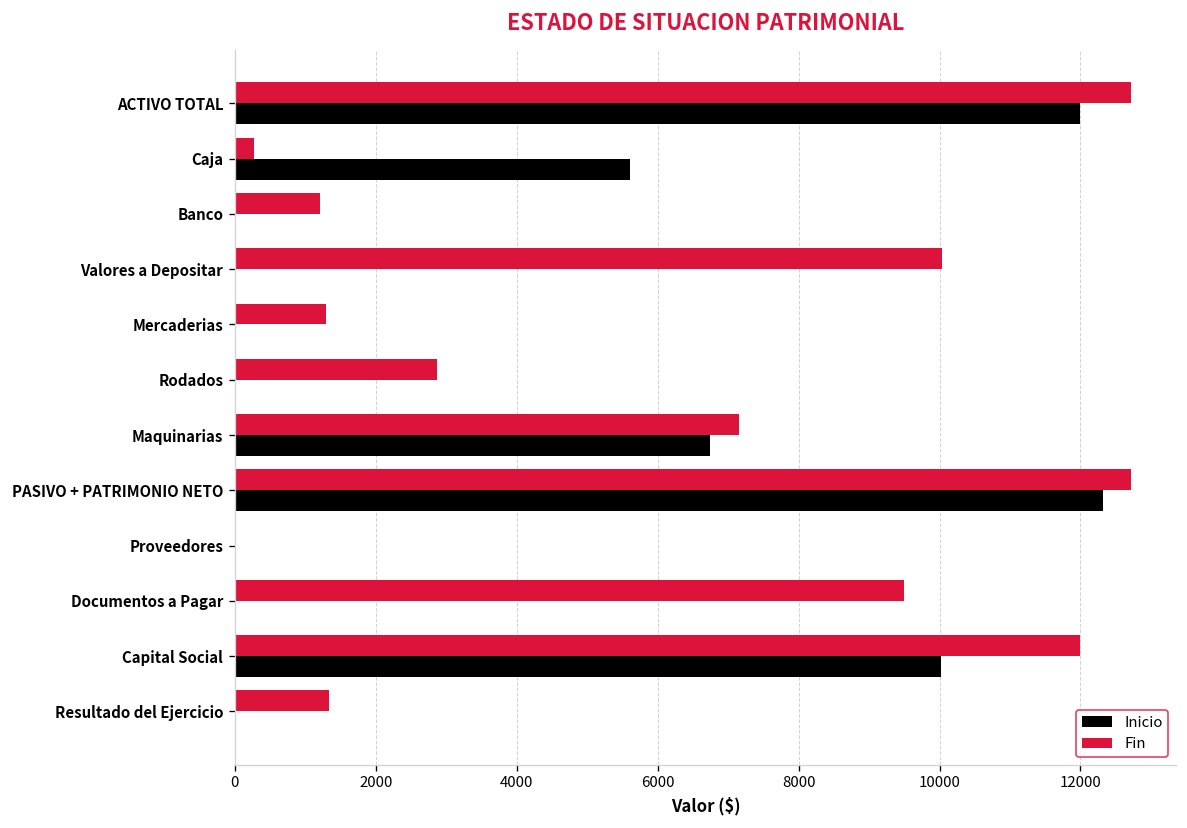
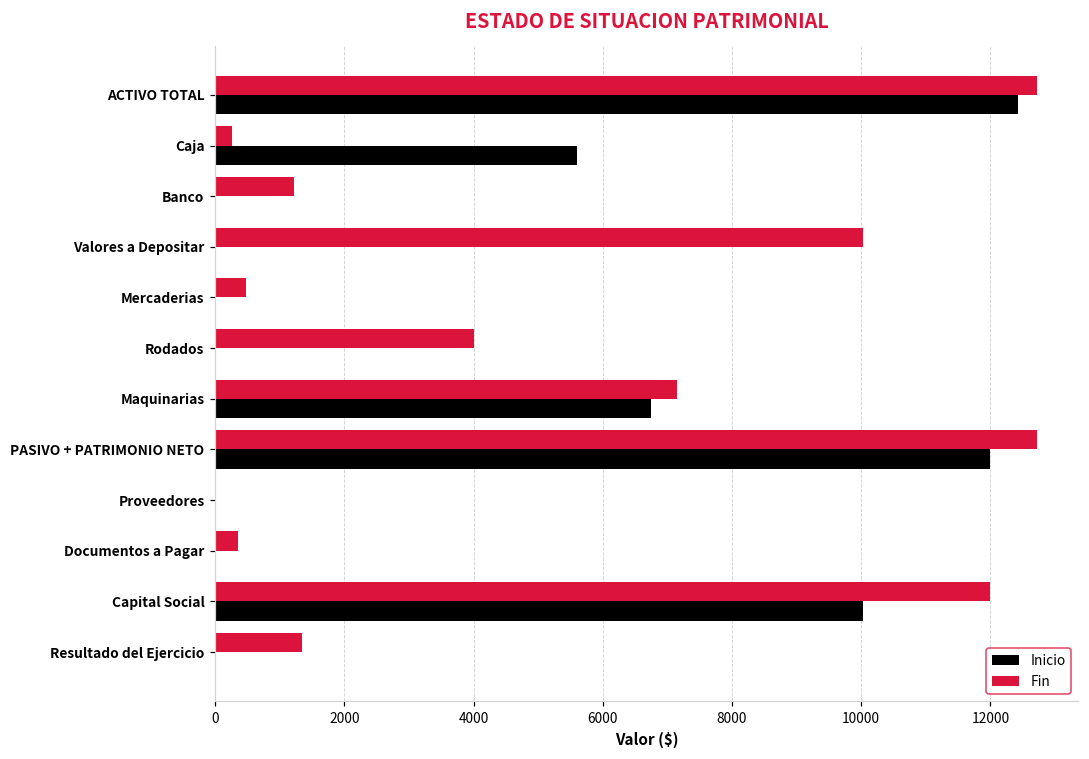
Inicio, ACTIVO TOTAL: 12000 -> 12400
Fin, Mercaderias: 1300 -> 500
Fin, Rodados: 2900 -> 4000
Inicio, PASIVO + PATRIMONIO NETO: 12300 -> 12000
Fin, Documentos a Pagar: 9500 -> 400
